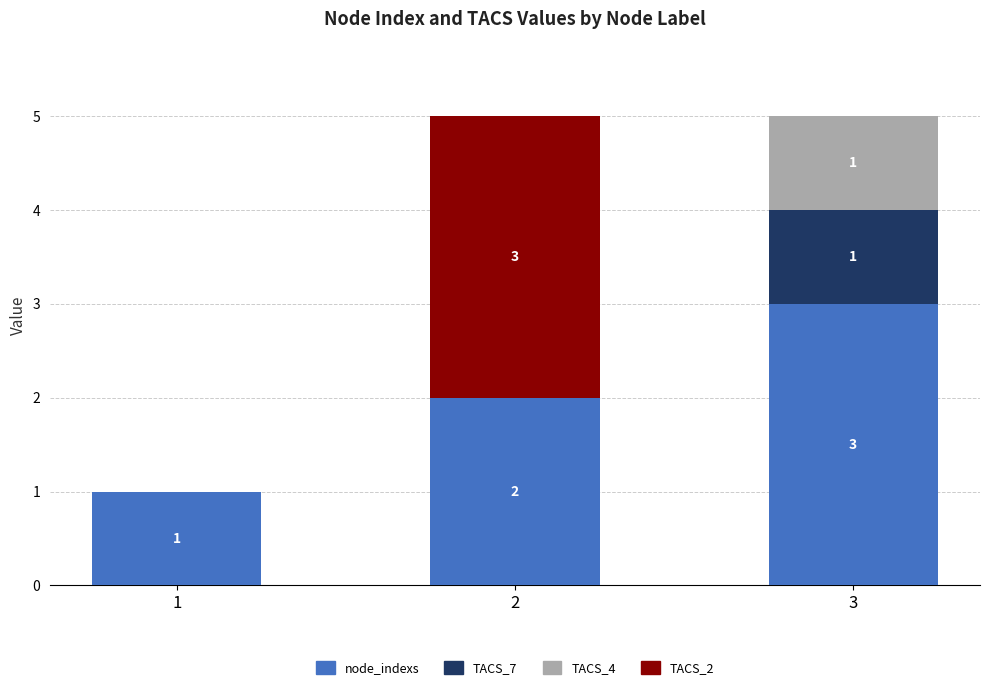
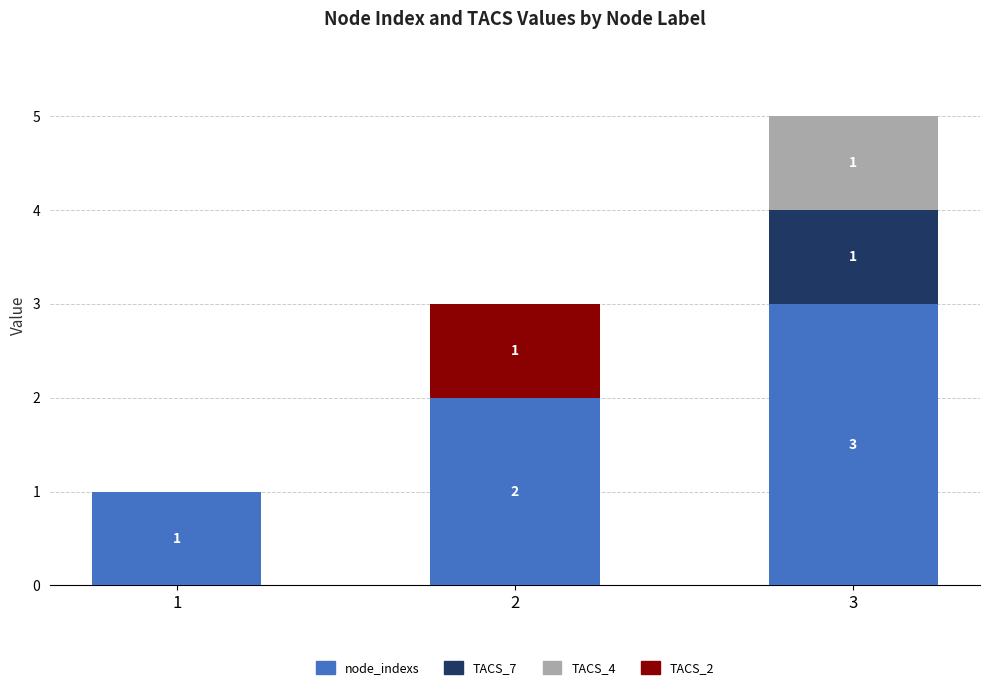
TACS_2, 2: 3 -> 1
